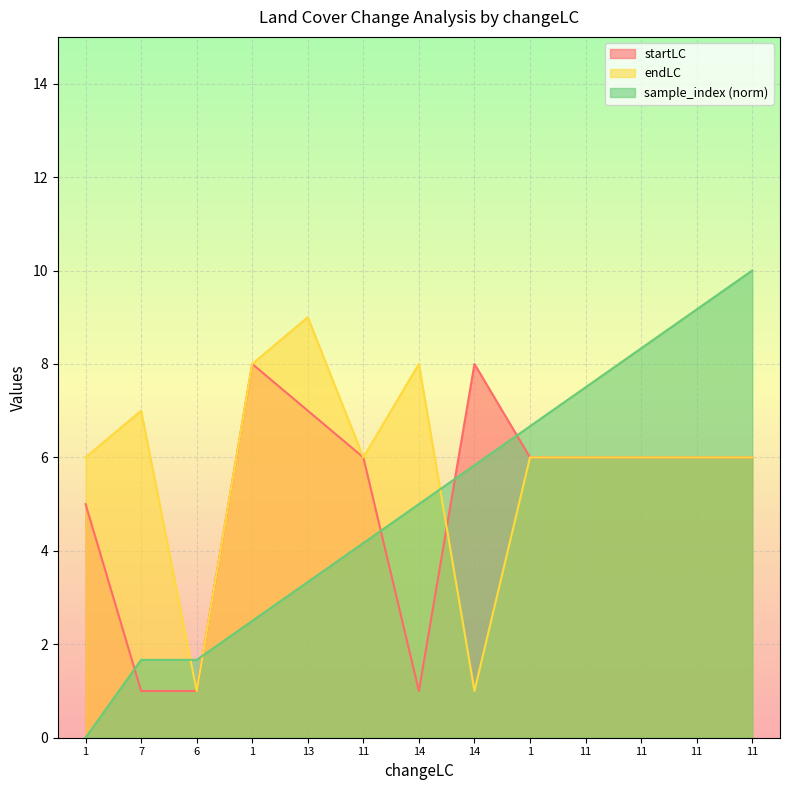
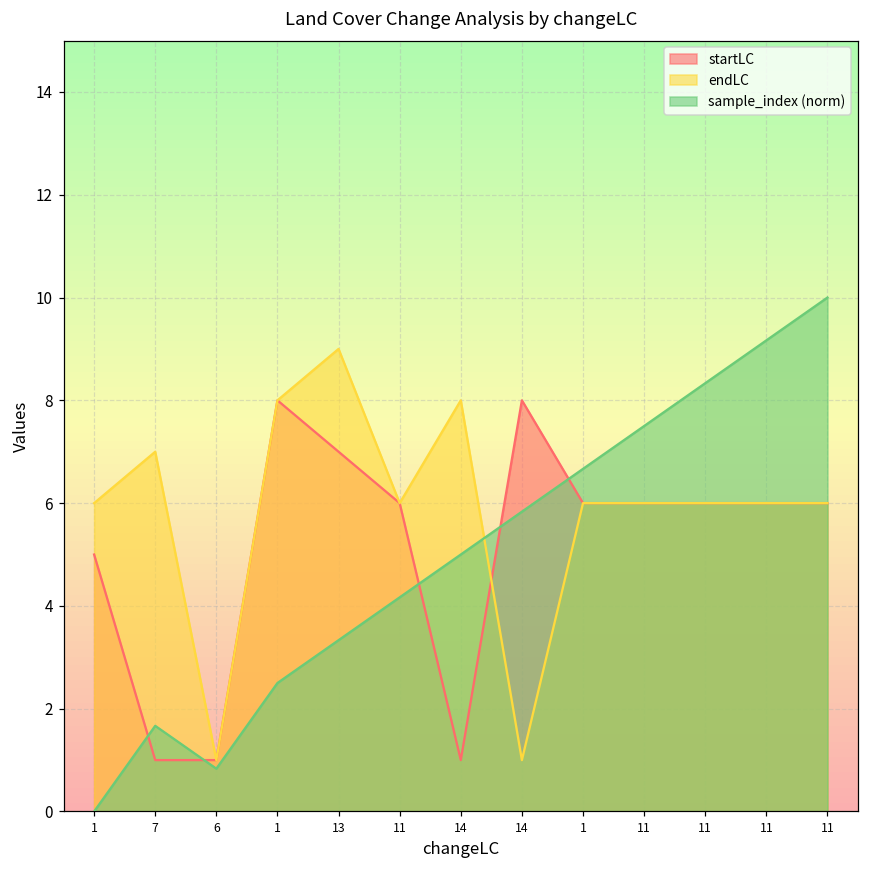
sample_index (norm), 6: 1.7 -> 0.8
